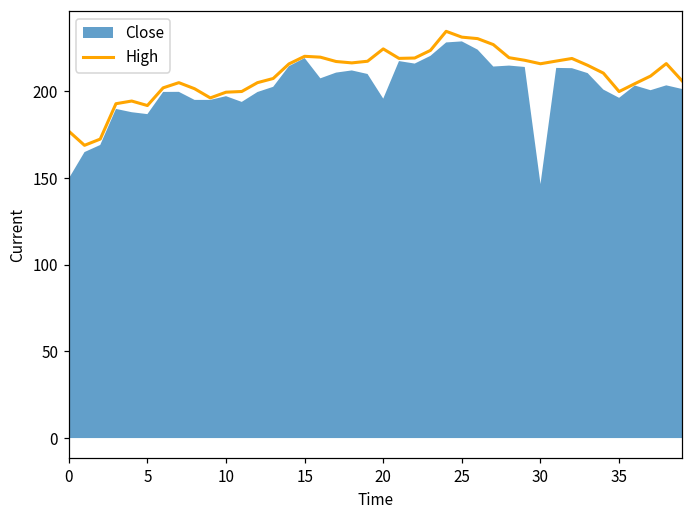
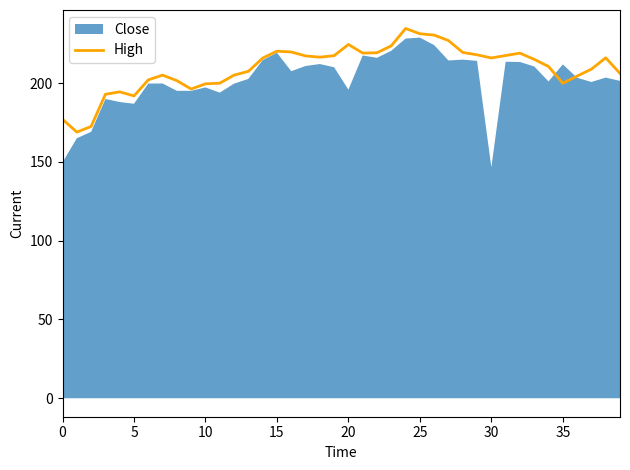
Close, 35: 196 -> 212
